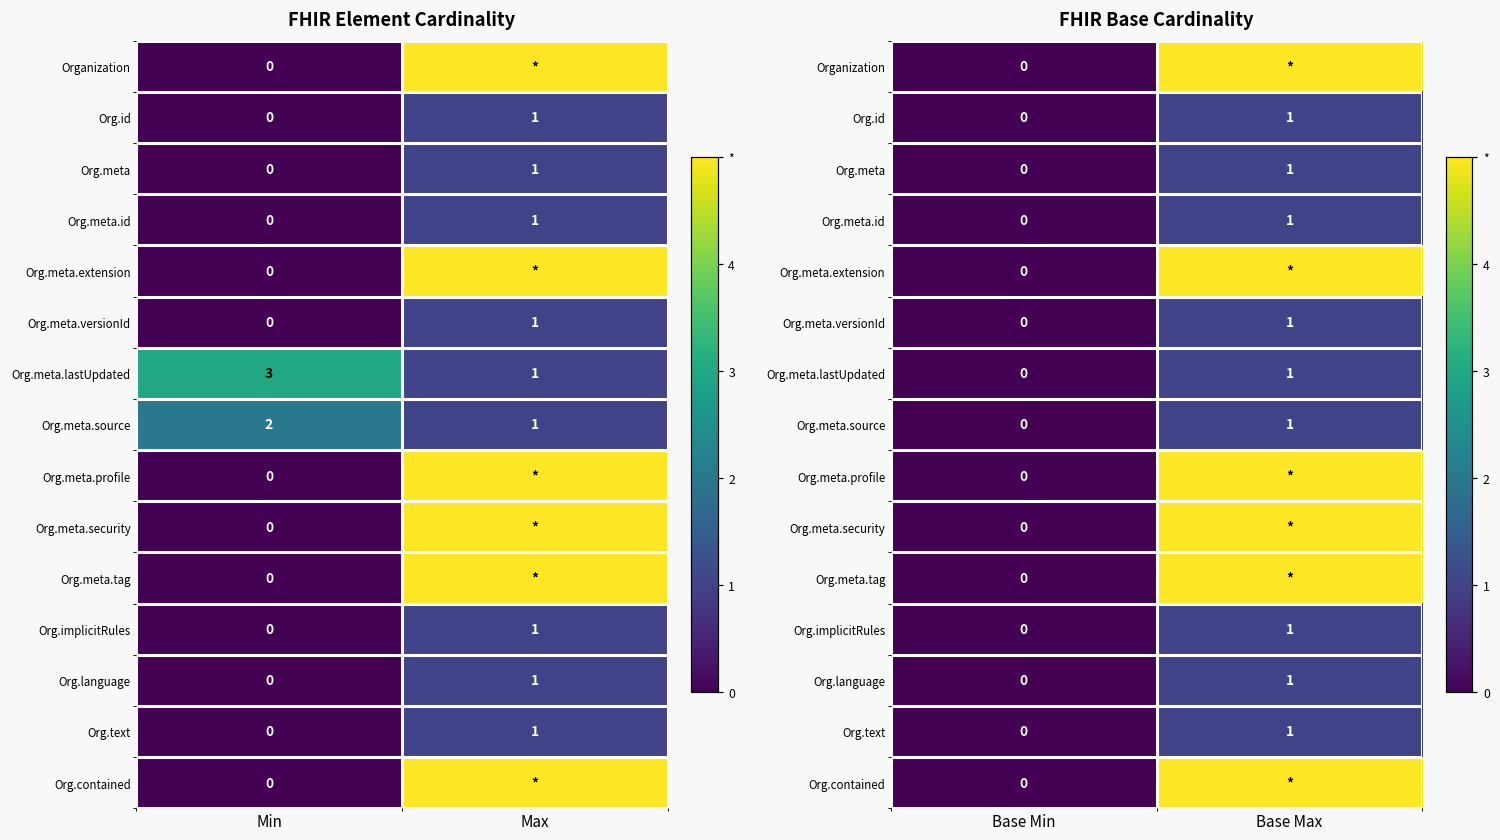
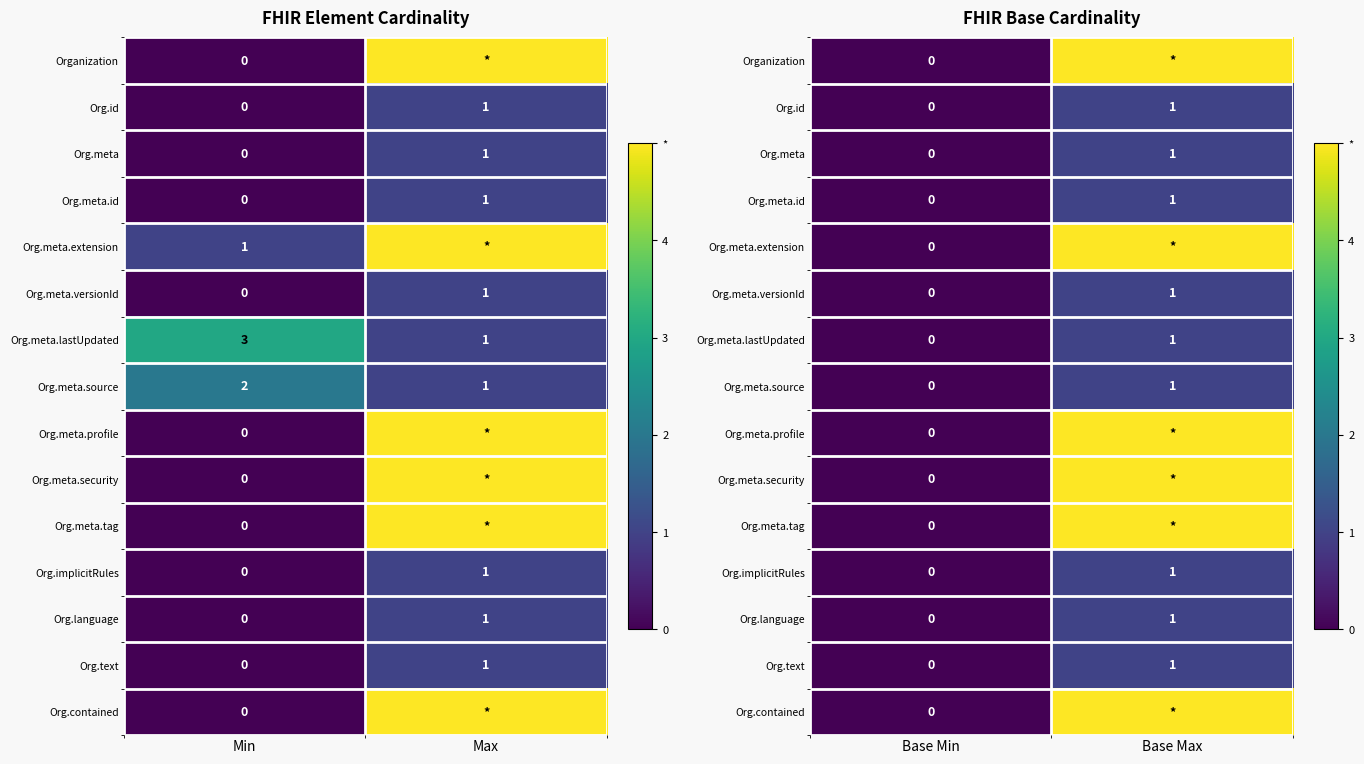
FHIR Element Cardinality, Org.meta.extension, Min: 0 -> 1
